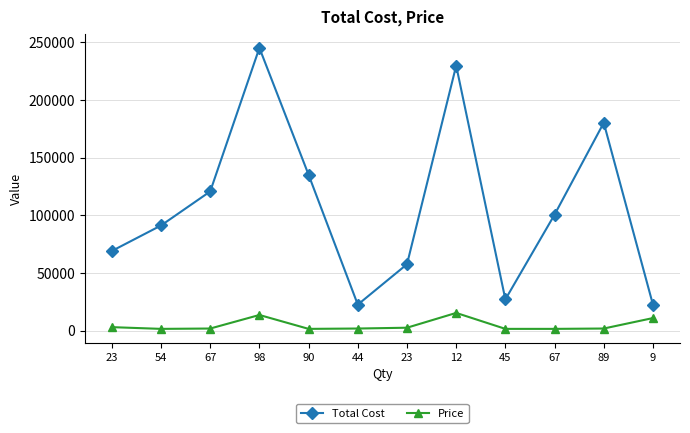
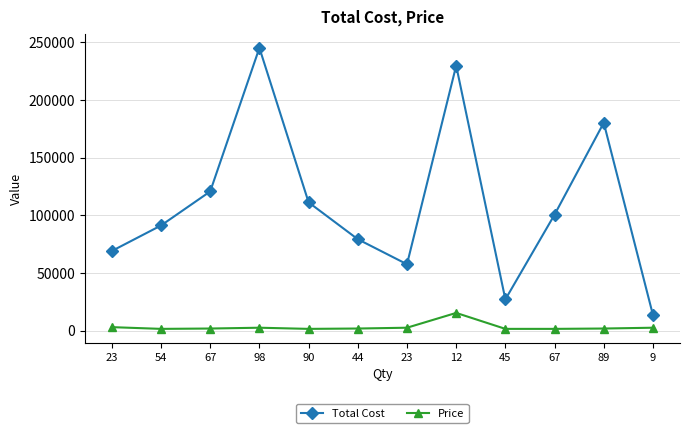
Price, 98: 14000 -> 3000
Total Cost, 90: 135000 -> 111000
Total Cost, 44: 23000 -> 79000
Total Cost, 9: 23000 -> 14000
Price, 9: 11000 -> 3000
